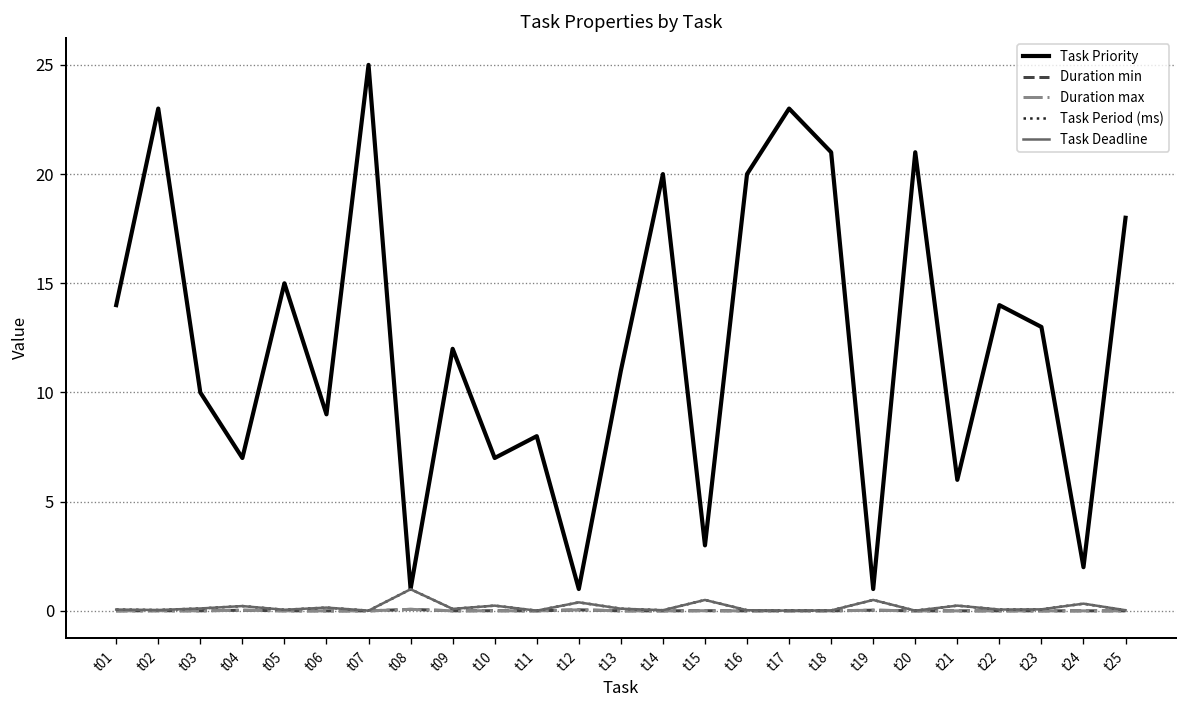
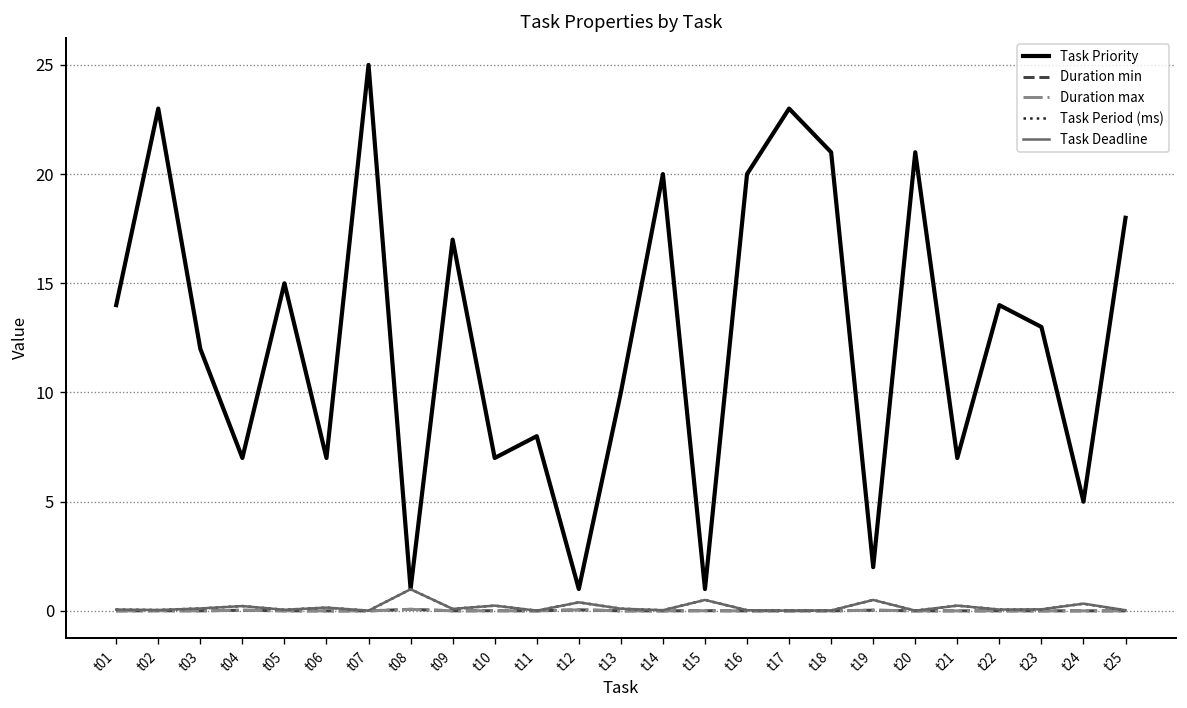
Task Priority, t03: 10 -> 12
Task Priority, t06: 9 -> 7
Task Priority, t09: 12 -> 17
Task Priority, t13: 11 -> 10
Task Priority, t15: 3 -> 1
Task Priority, t19: 1 -> 2
Task Priority, t21: 6 -> 7
Task Priority, t24: 2 -> 5
